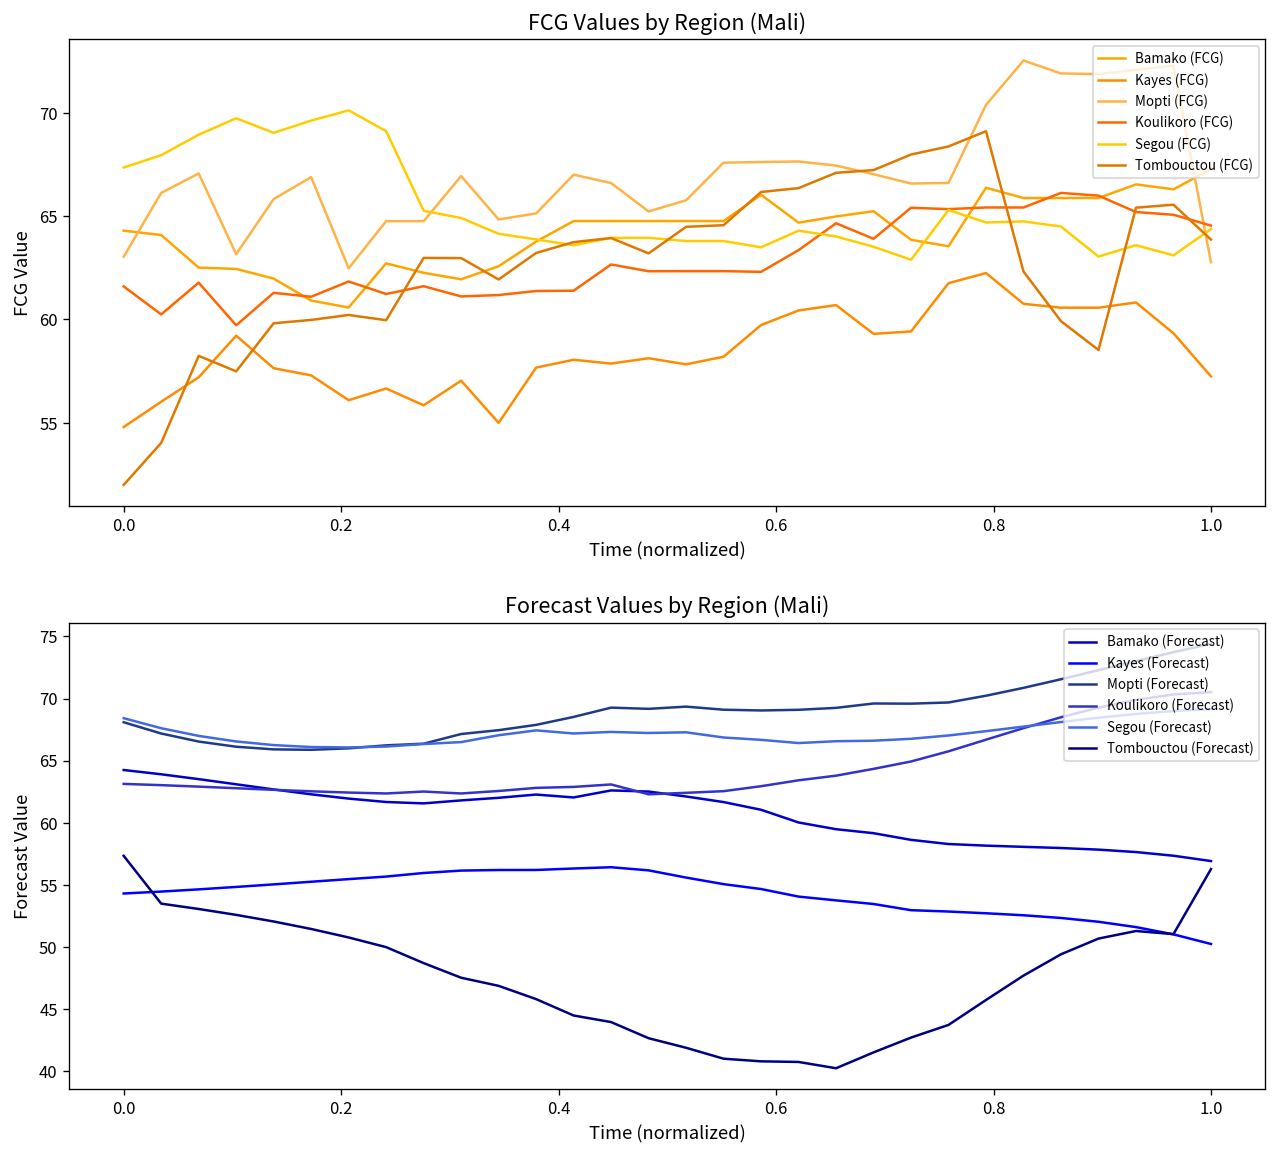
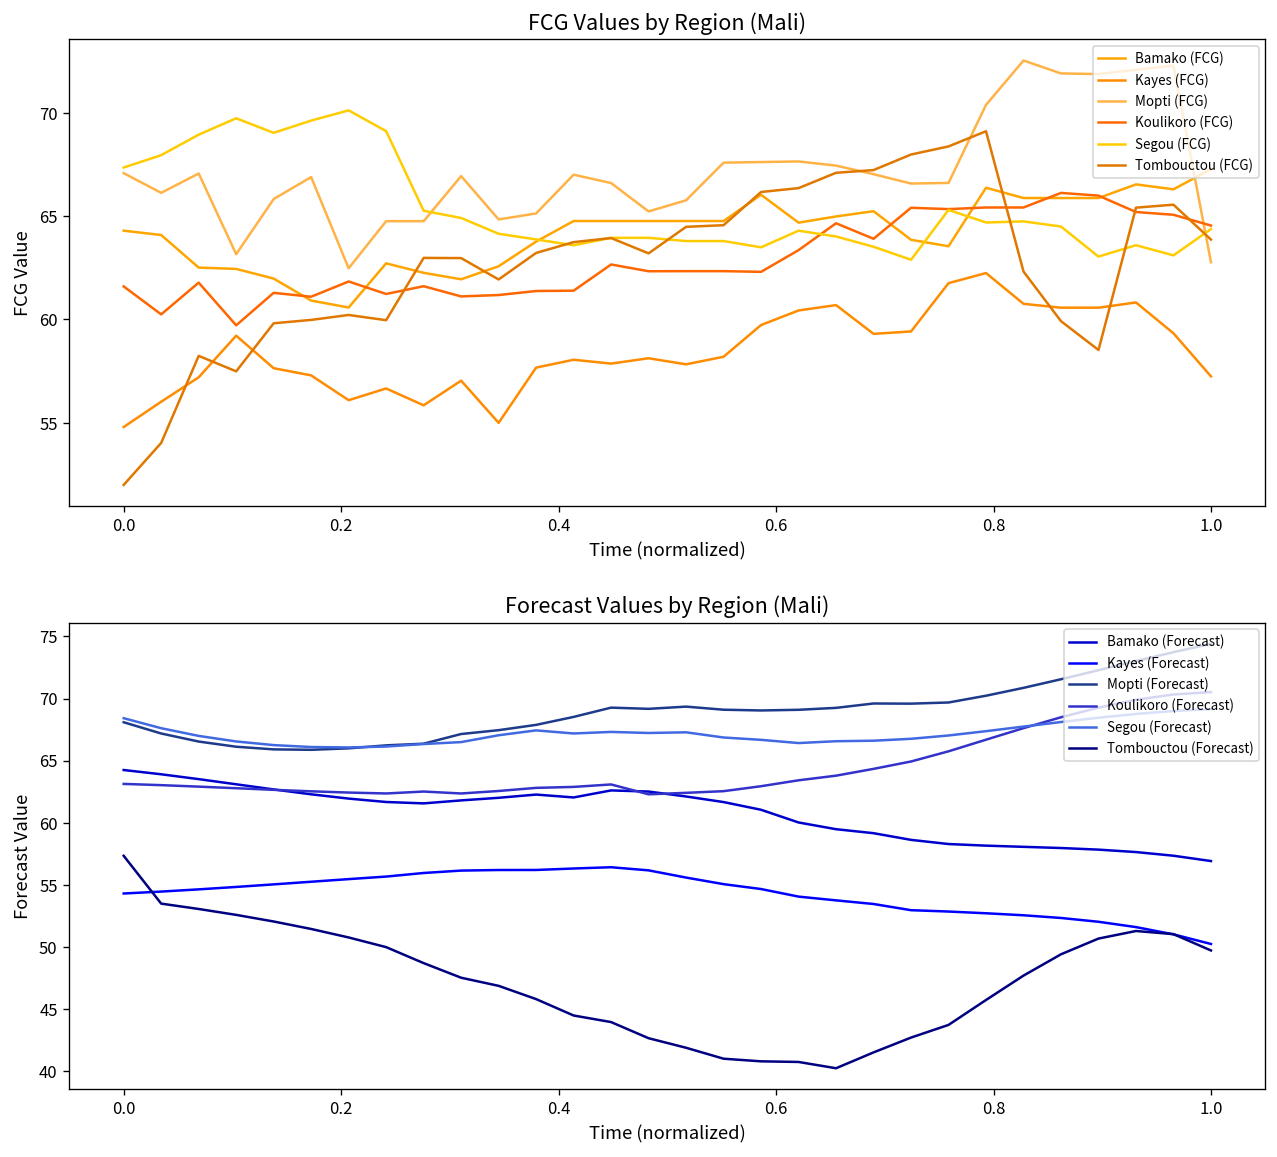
FCG Values by Region (Mali), Mopti (FCG), 0.0: 63.0 -> 67.1
Forecast Values by Region (Mali), Tombouctou (Forecast), 1.0: 56.3 -> 49.7
